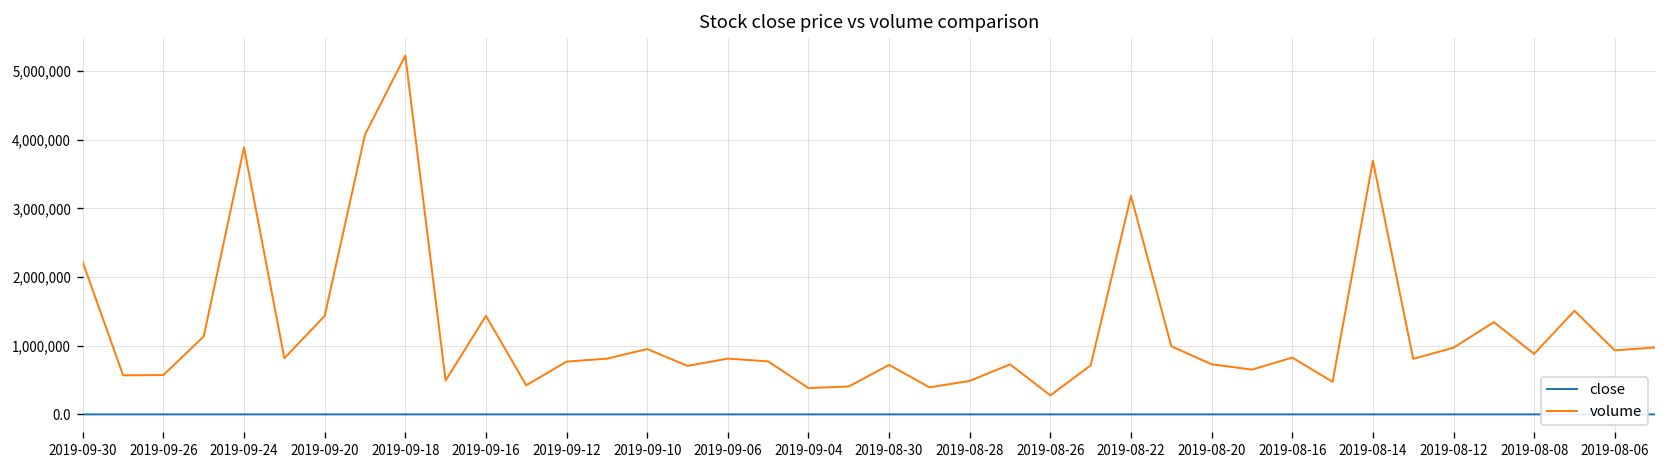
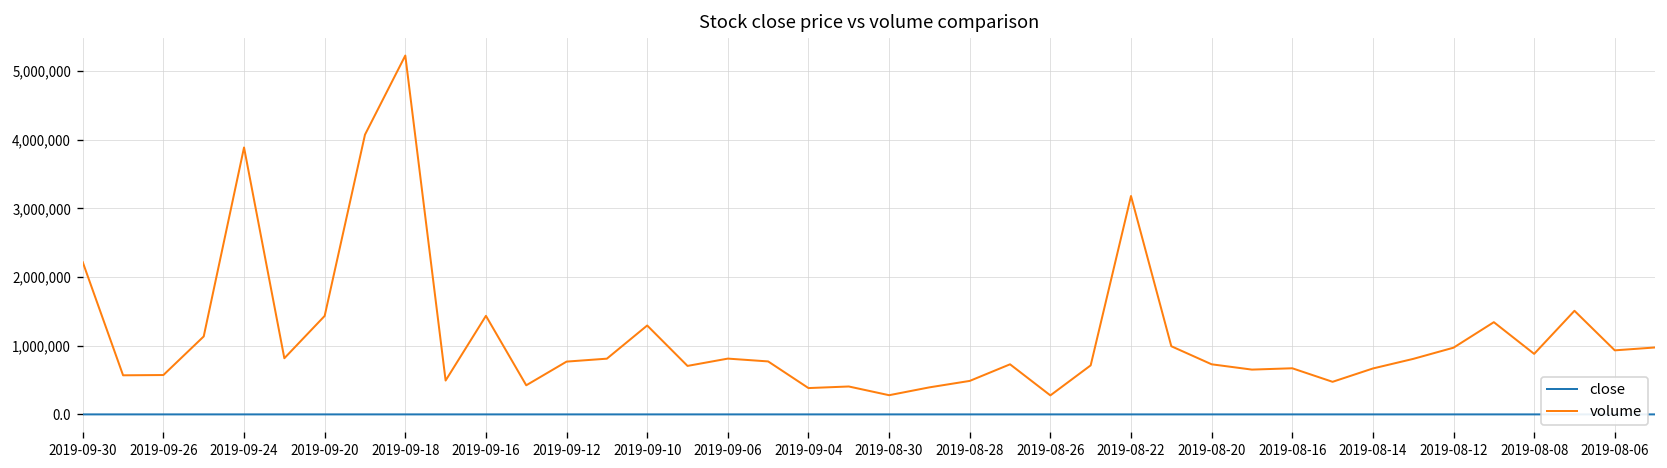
volume, 2019-09-10: 1,000,000 -> 1,300,000
volume, 2019-08-30: 700,000 -> 300,000
volume, 2019-08-16: 800,000 -> 700,000
volume, 2019-08-14: 3,700,000 -> 700,000
